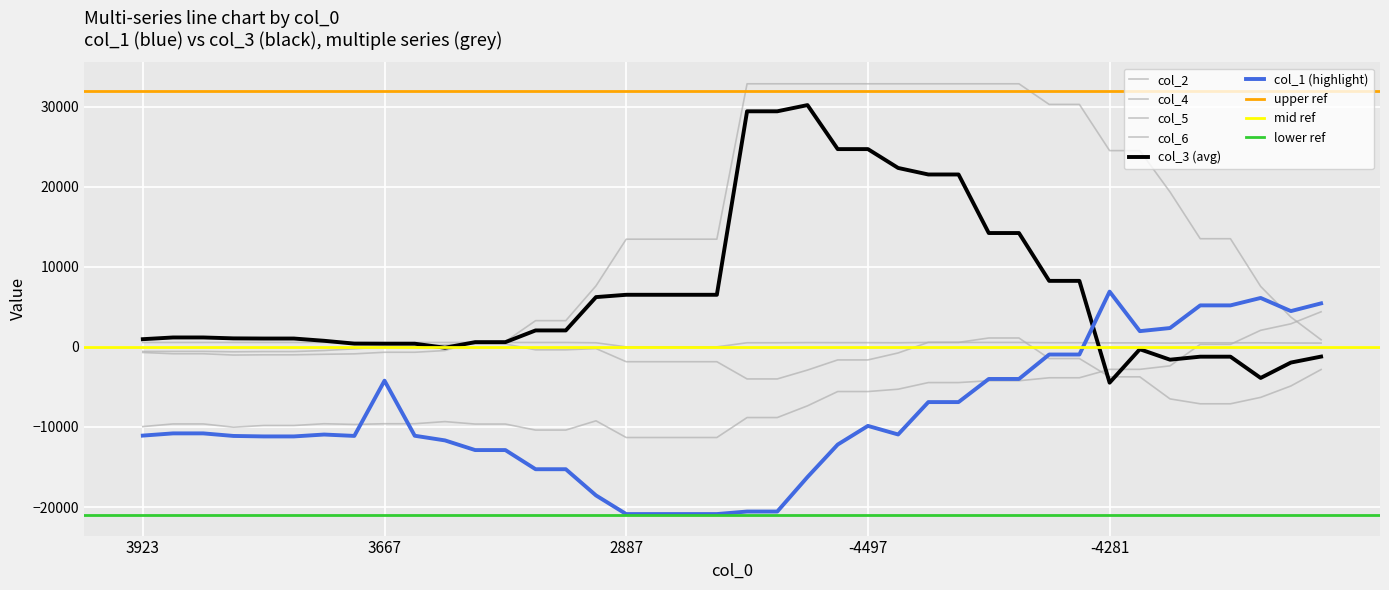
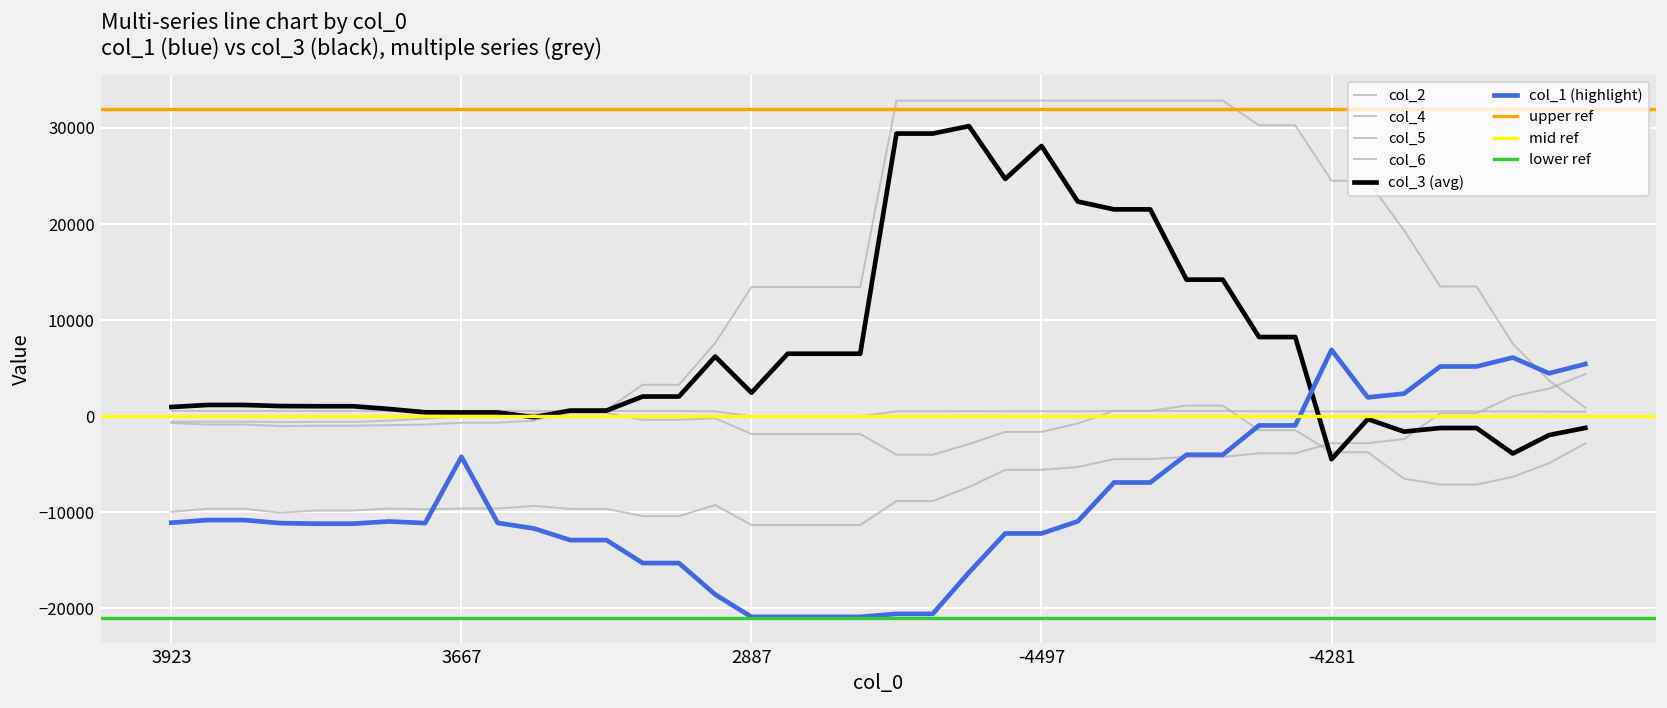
col_3 (avg), 2887: 7000 -> 2000
col_3 (avg), -4497: 25000 -> 28000
col_1 (highlight), -4497: -10000 -> -12000
